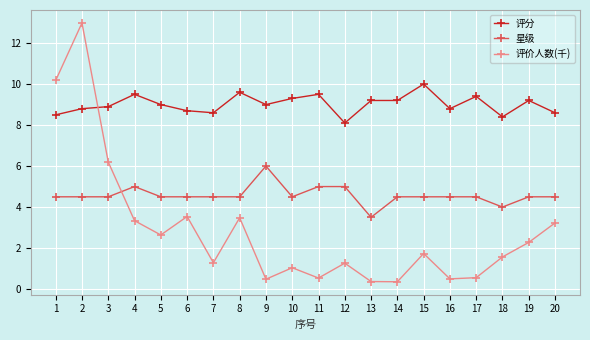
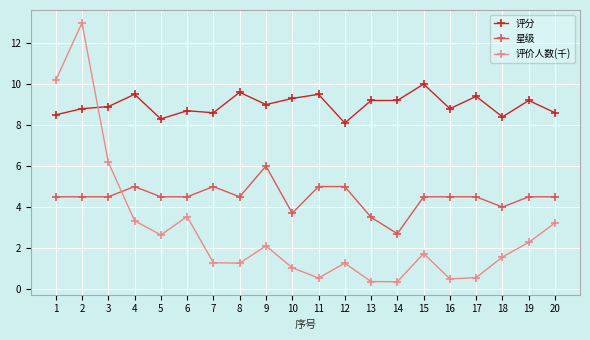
评分, 5: 9.0 -> 8.3
星级, 7: 4.5 -> 5.0
评价人数(千), 8: 3.5 -> 1.3
评价人数(千), 9: 0.5 -> 2.1
星级, 10: 4.5 -> 3.7
星级, 14: 4.5 -> 2.7
